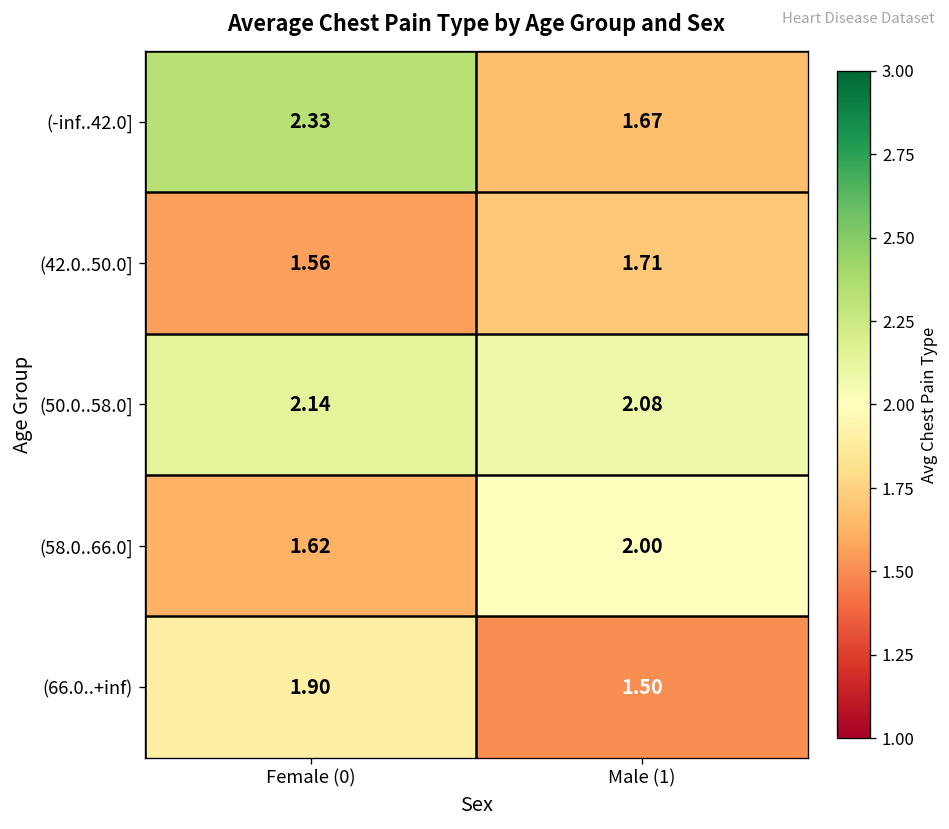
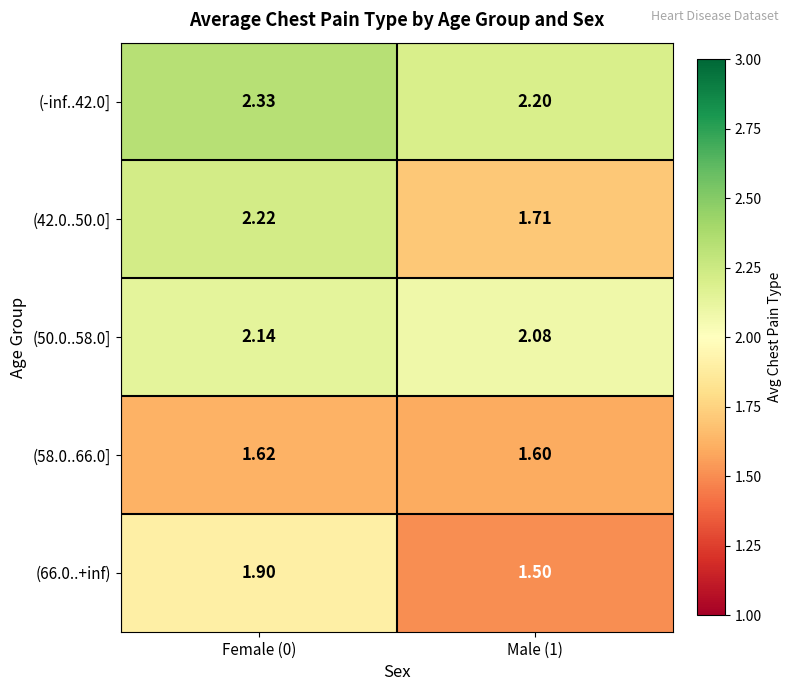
(-inf..42.0], Male (1): 1.67 -> 2.20
(42.0..50.0], Female (0): 1.56 -> 2.22
(58.0..66.0], Male (1): 2.00 -> 1.60
